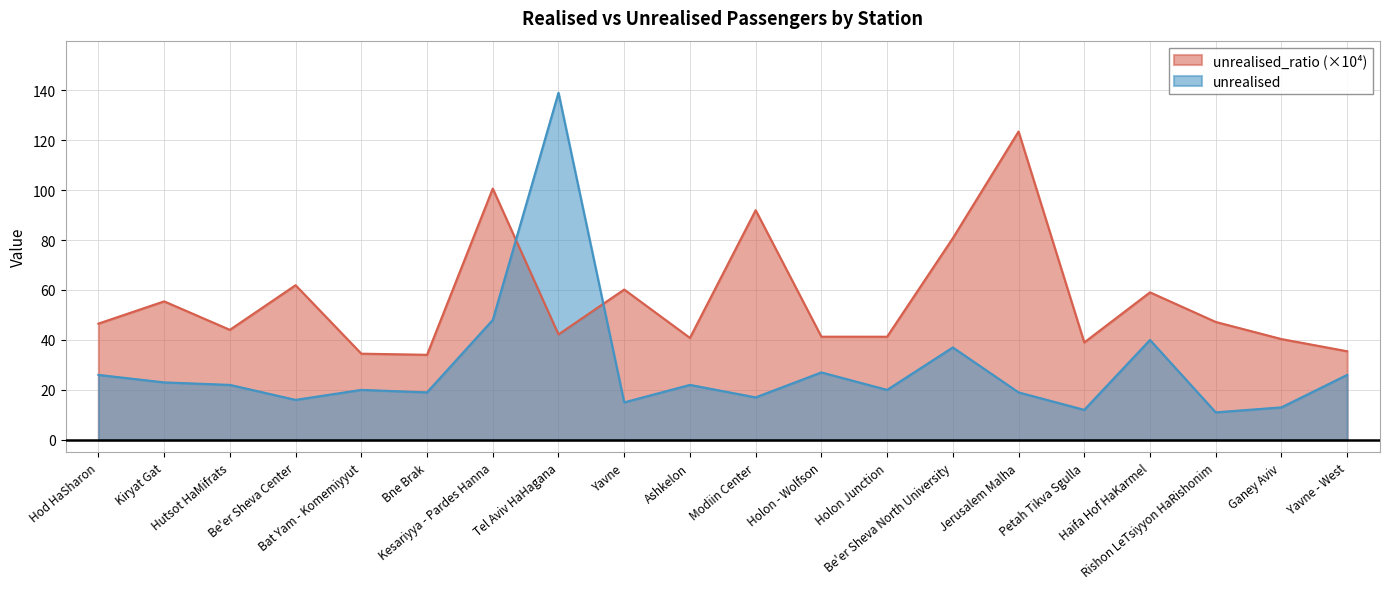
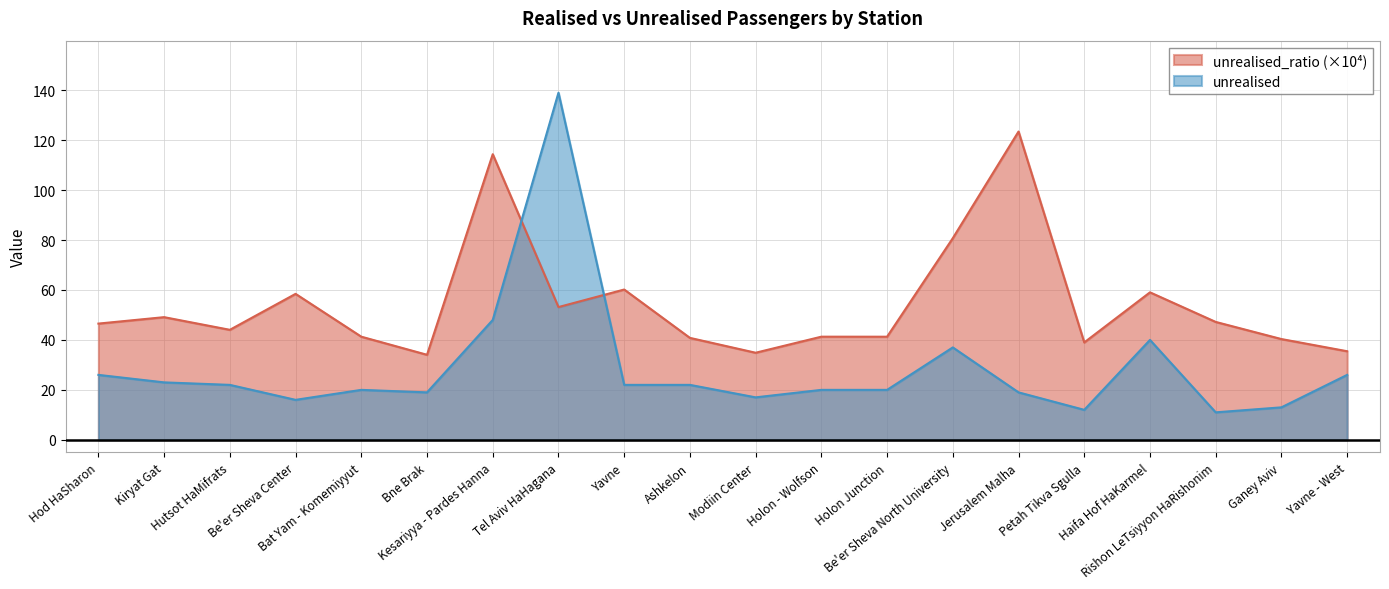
unrealised_ratio (×10⁴), Kiryat Gat: 55 -> 49
unrealised_ratio (×10⁴), Be'er Sheva Center: 62 -> 58
unrealised_ratio (×10⁴), Bat Yam - Komemiyyut: 35 -> 41
unrealised_ratio (×10⁴), Kesariyya - Pardes Hanna: 101 -> 114
unrealised_ratio (×10⁴), Tel Aviv HaHagana: 42 -> 53
unrealised, Yavne: 15 -> 22
unrealised_ratio (×10⁴), Modiin Center: 92 -> 35
unrealised, Holon - Wolfson: 27 -> 20
